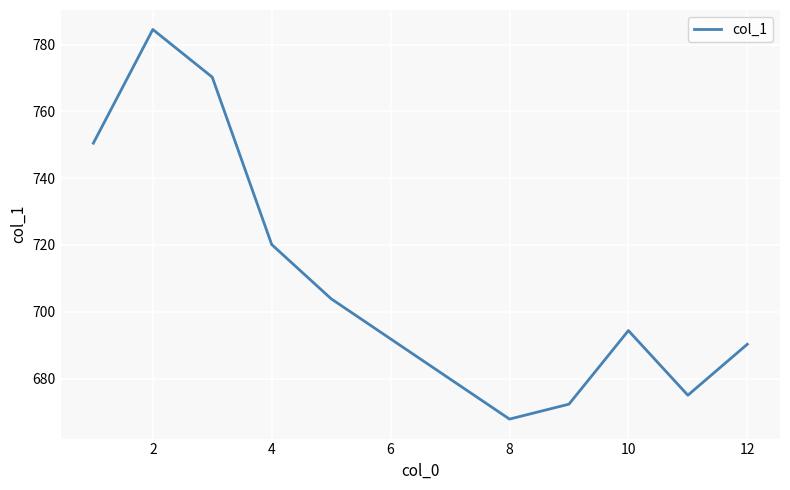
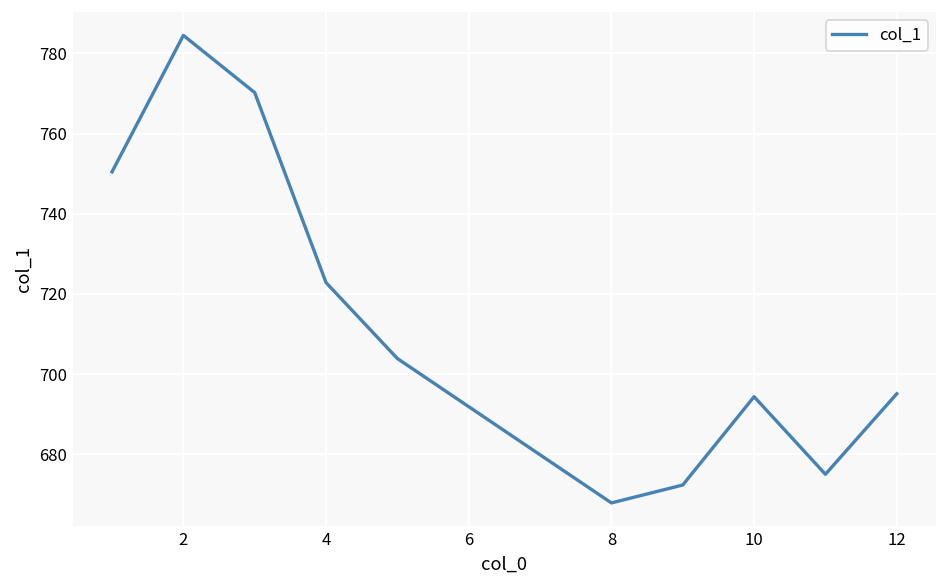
4: 720 -> 723
12: 690 -> 695
